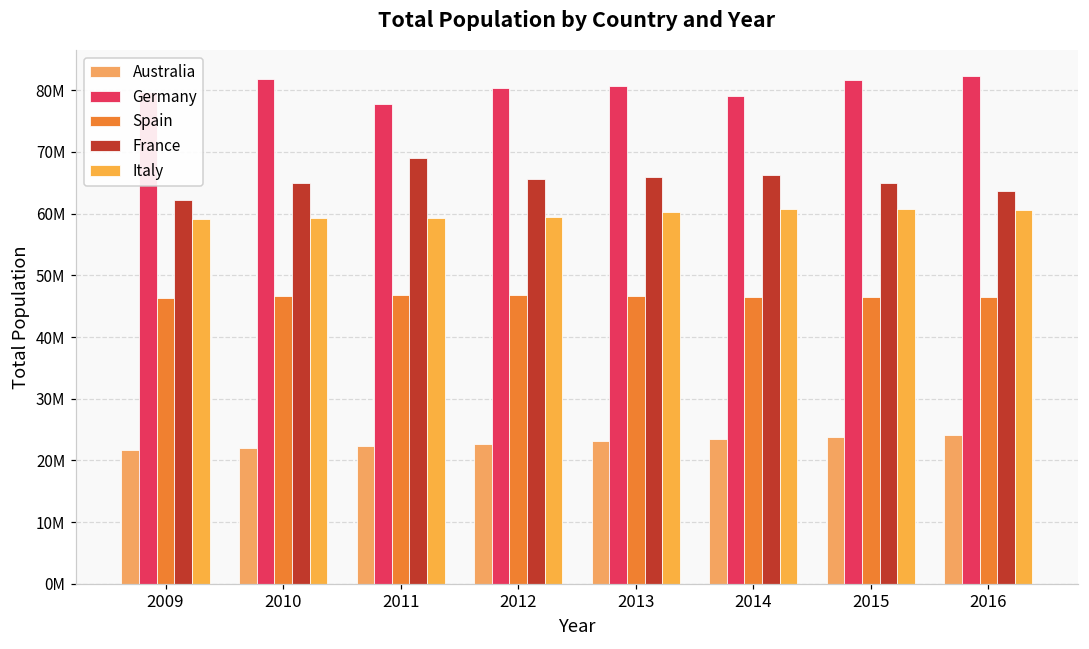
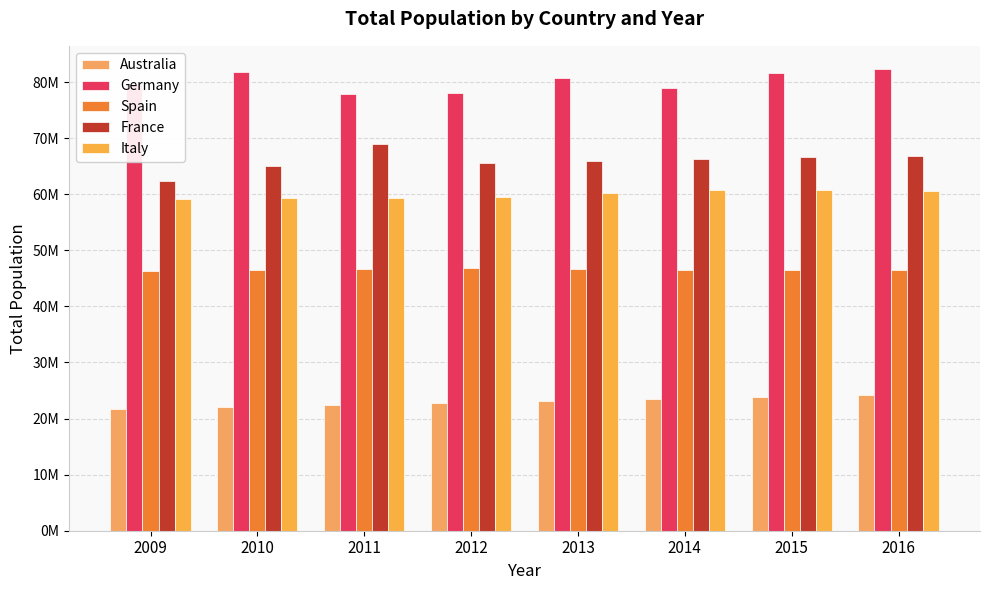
Germany, 2012: 80000000 -> 78000000
France, 2015: 65000000 -> 67000000
France, 2016: 64000000 -> 67000000
